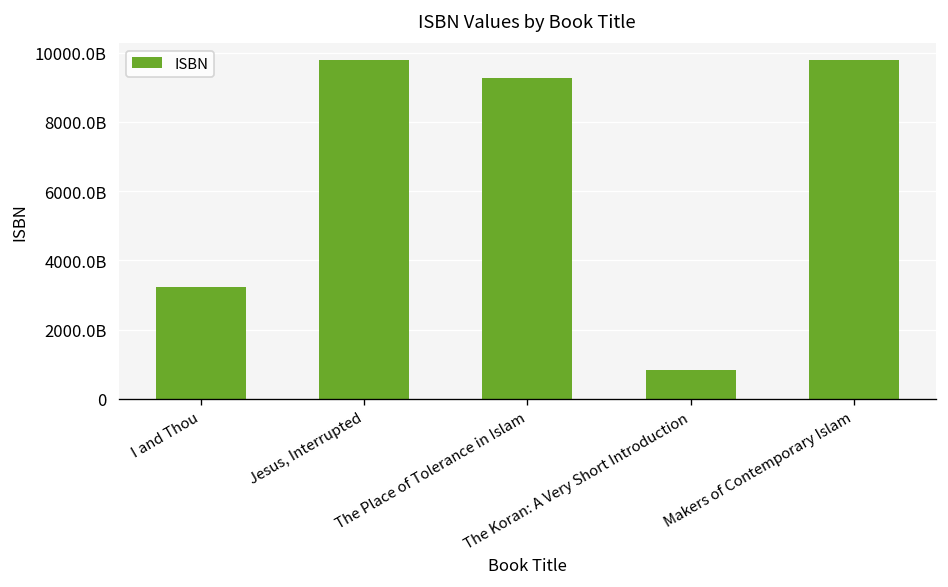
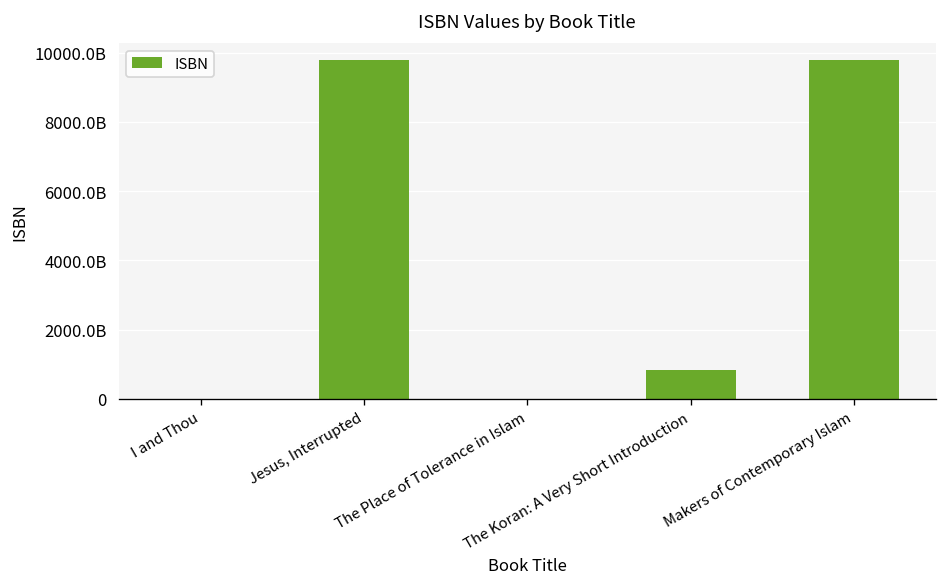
I and Thou: 3200000000000 -> 0
The Place of Tolerance in Islam: 9300000000000 -> 0
